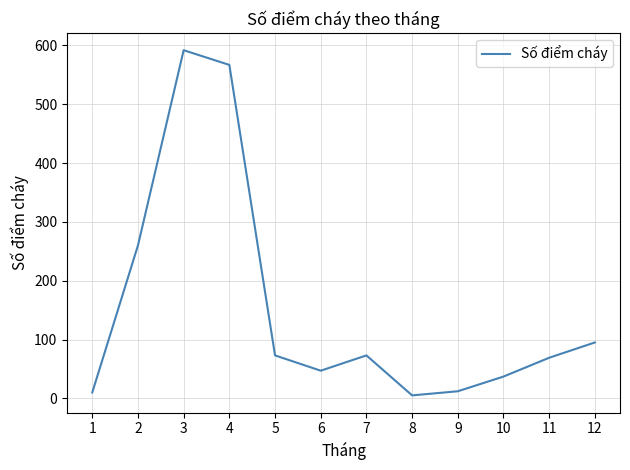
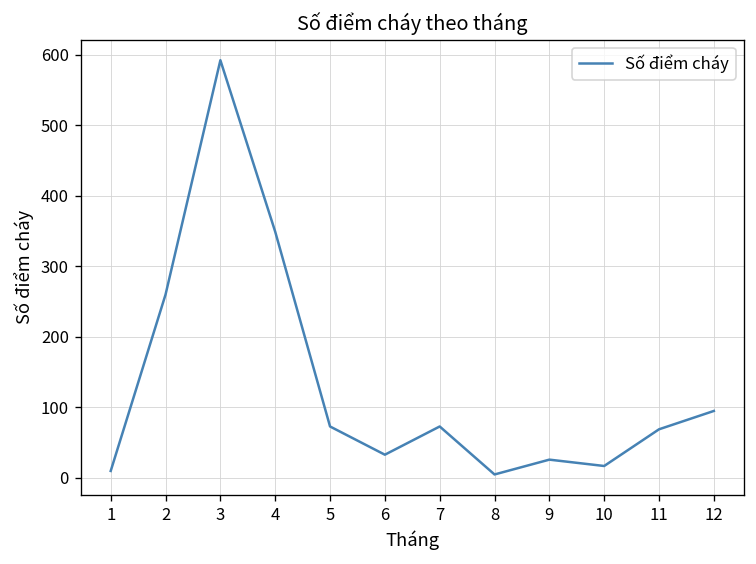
4: 570 -> 350
6: 50 -> 30
9: 10 -> 30
10: 40 -> 20
